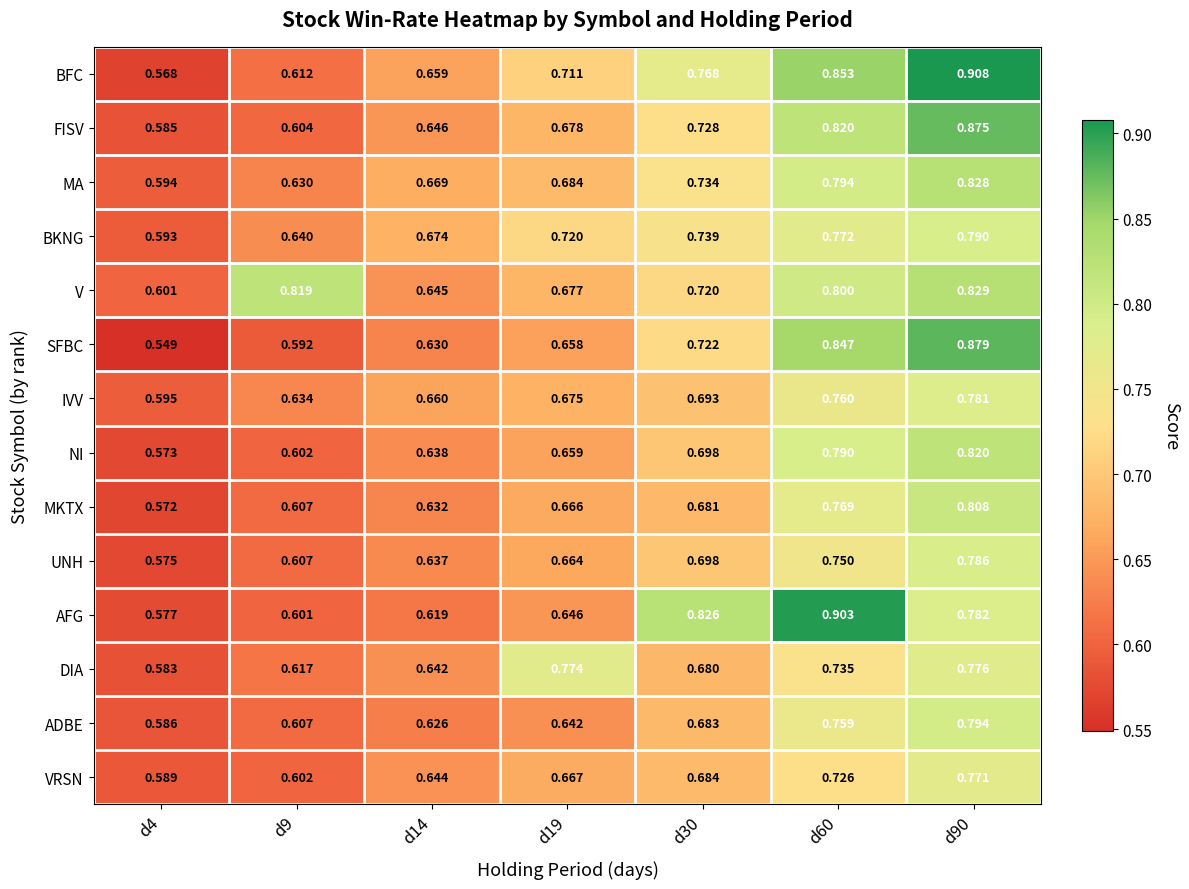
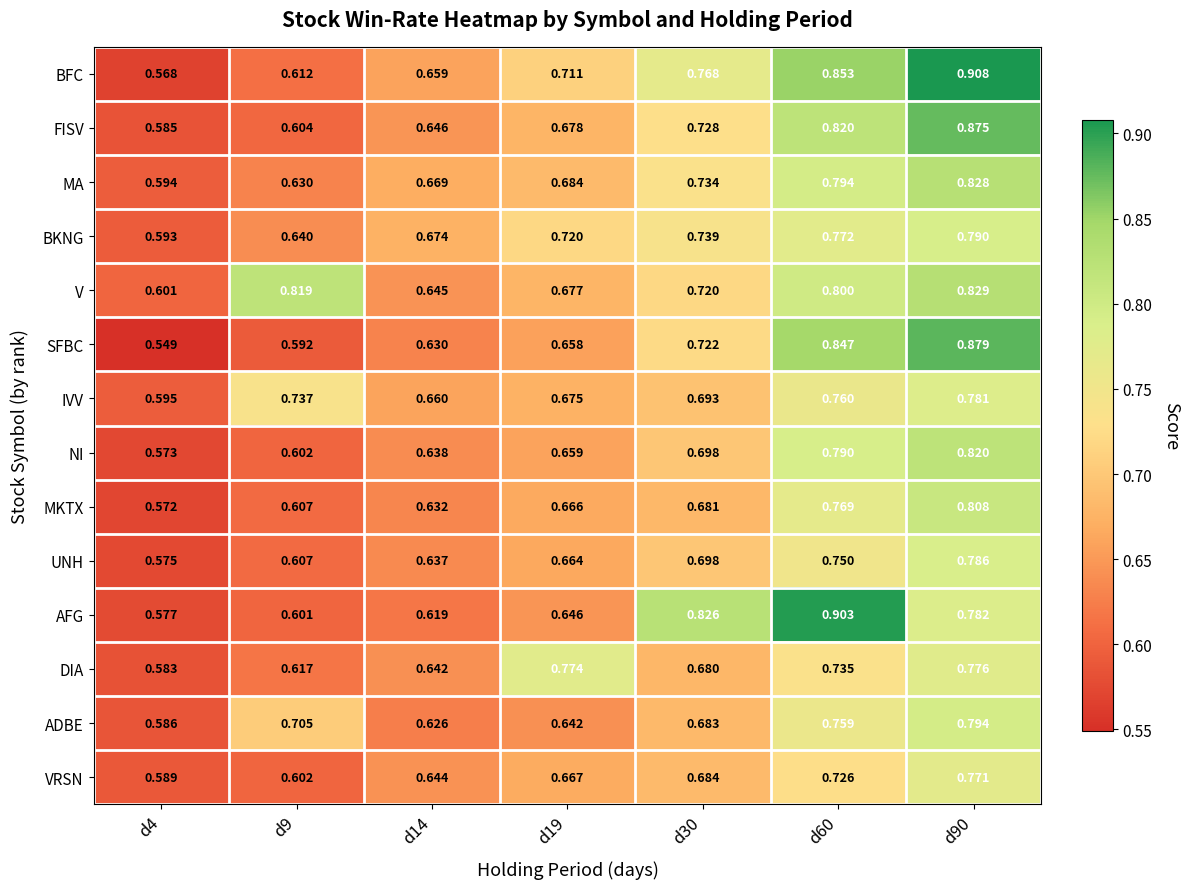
IVV, d9: 0.634 -> 0.737
ADBE, d9: 0.607 -> 0.705
